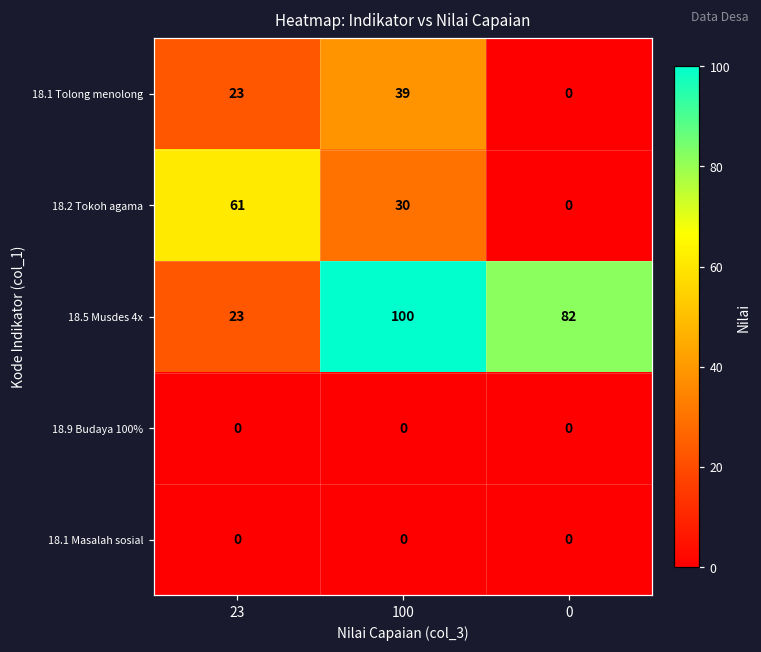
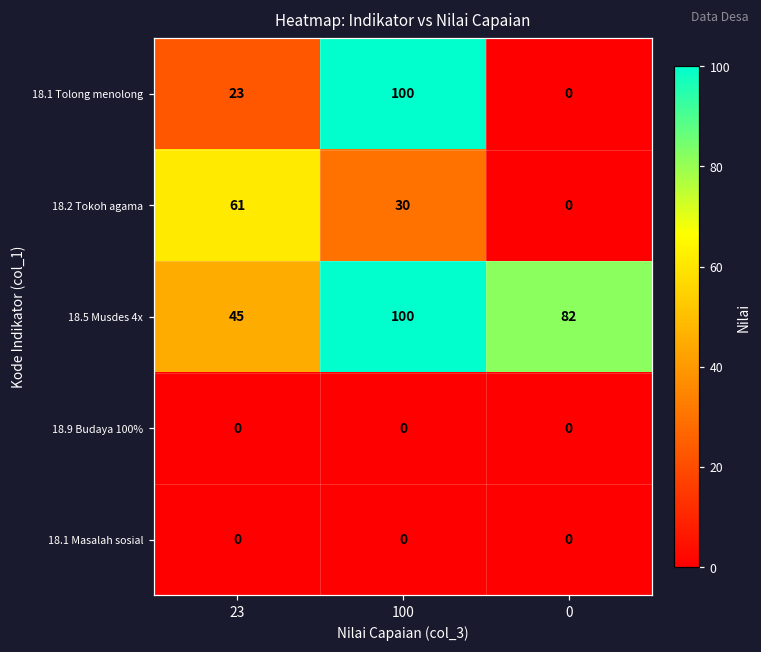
18.1 Tolong menolong, 100: 39 -> 100
18.5 Musdes 4x, 23: 23 -> 45
